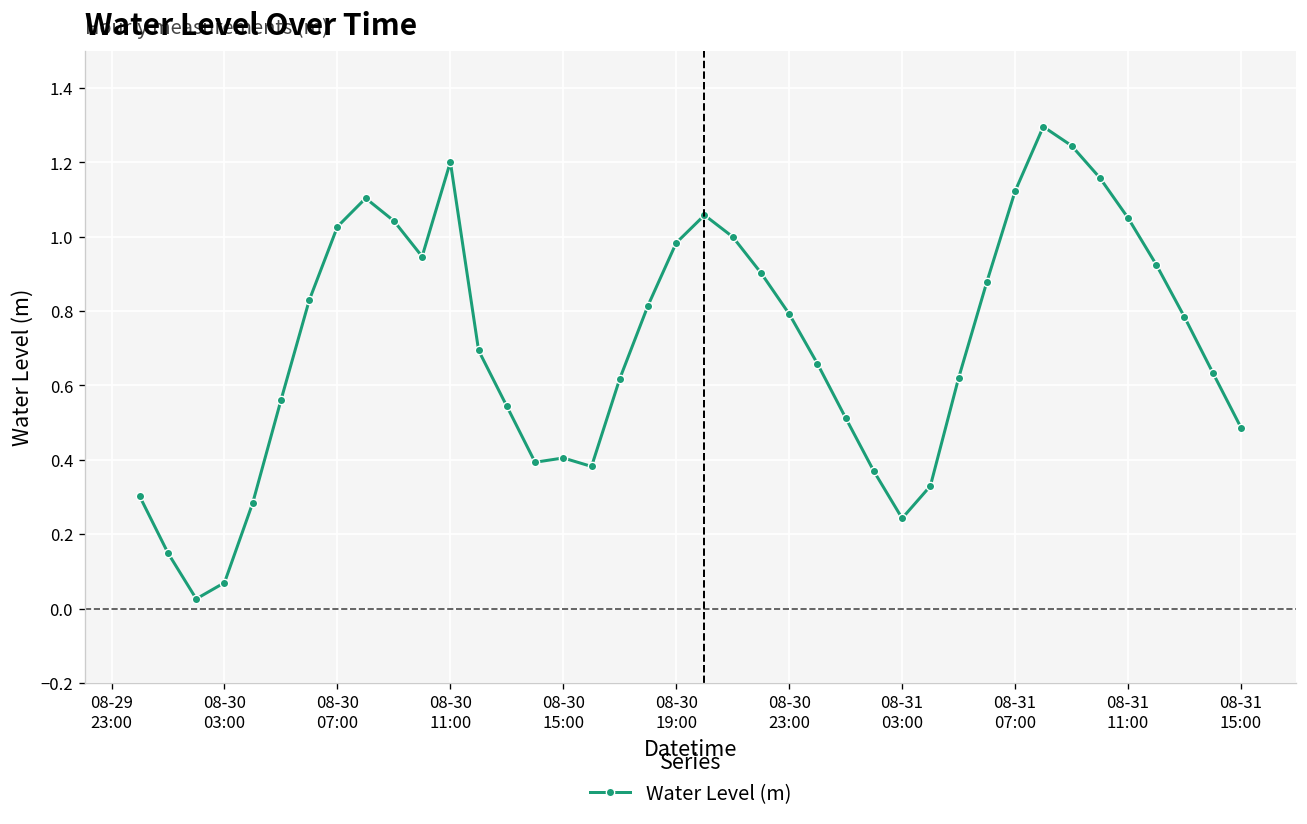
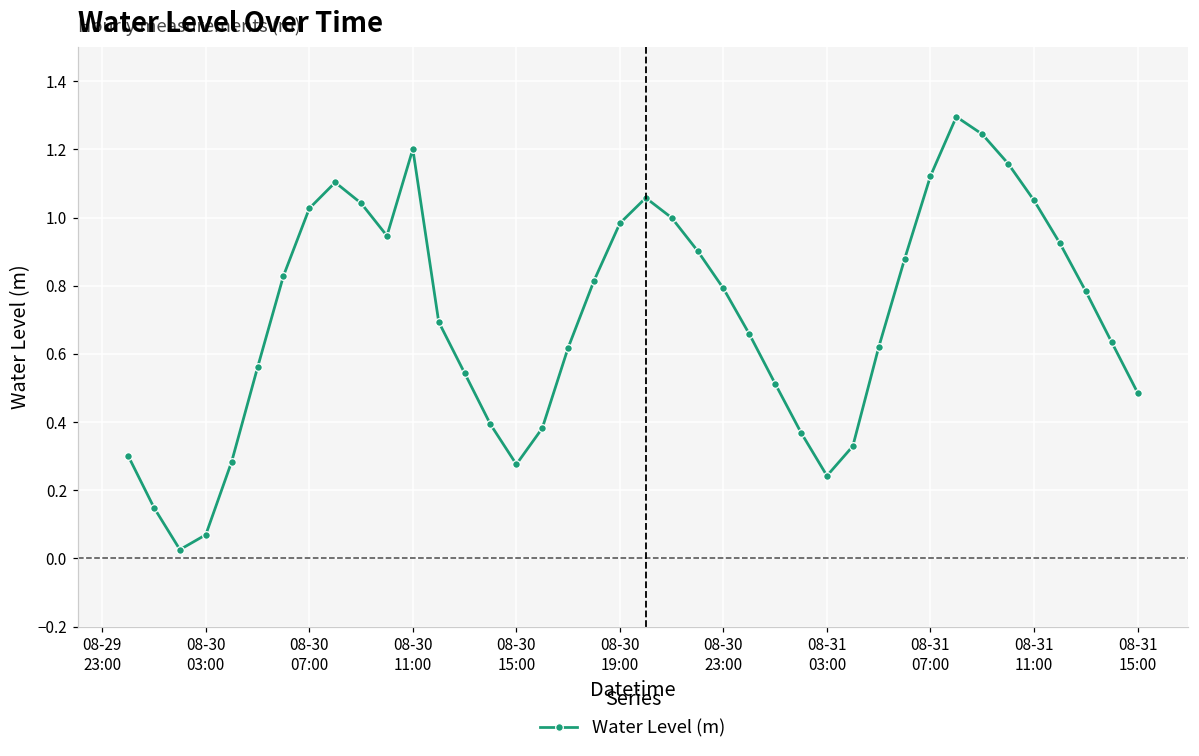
08-30 15:00: 0.40 -> 0.28
